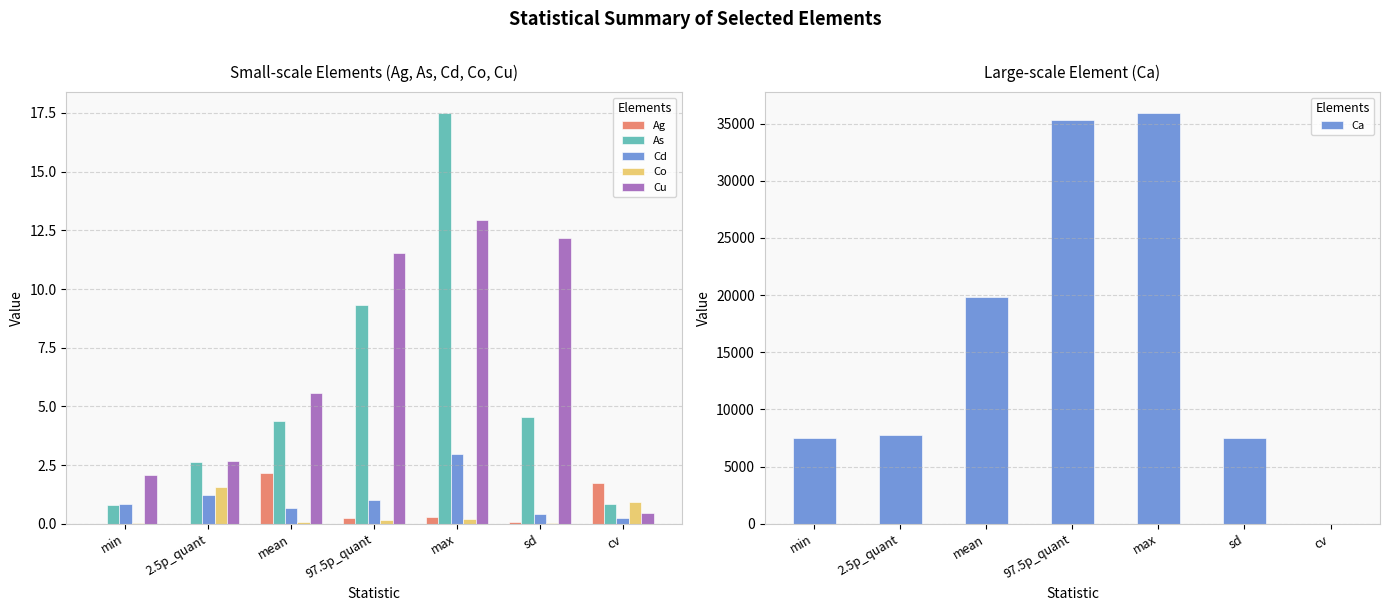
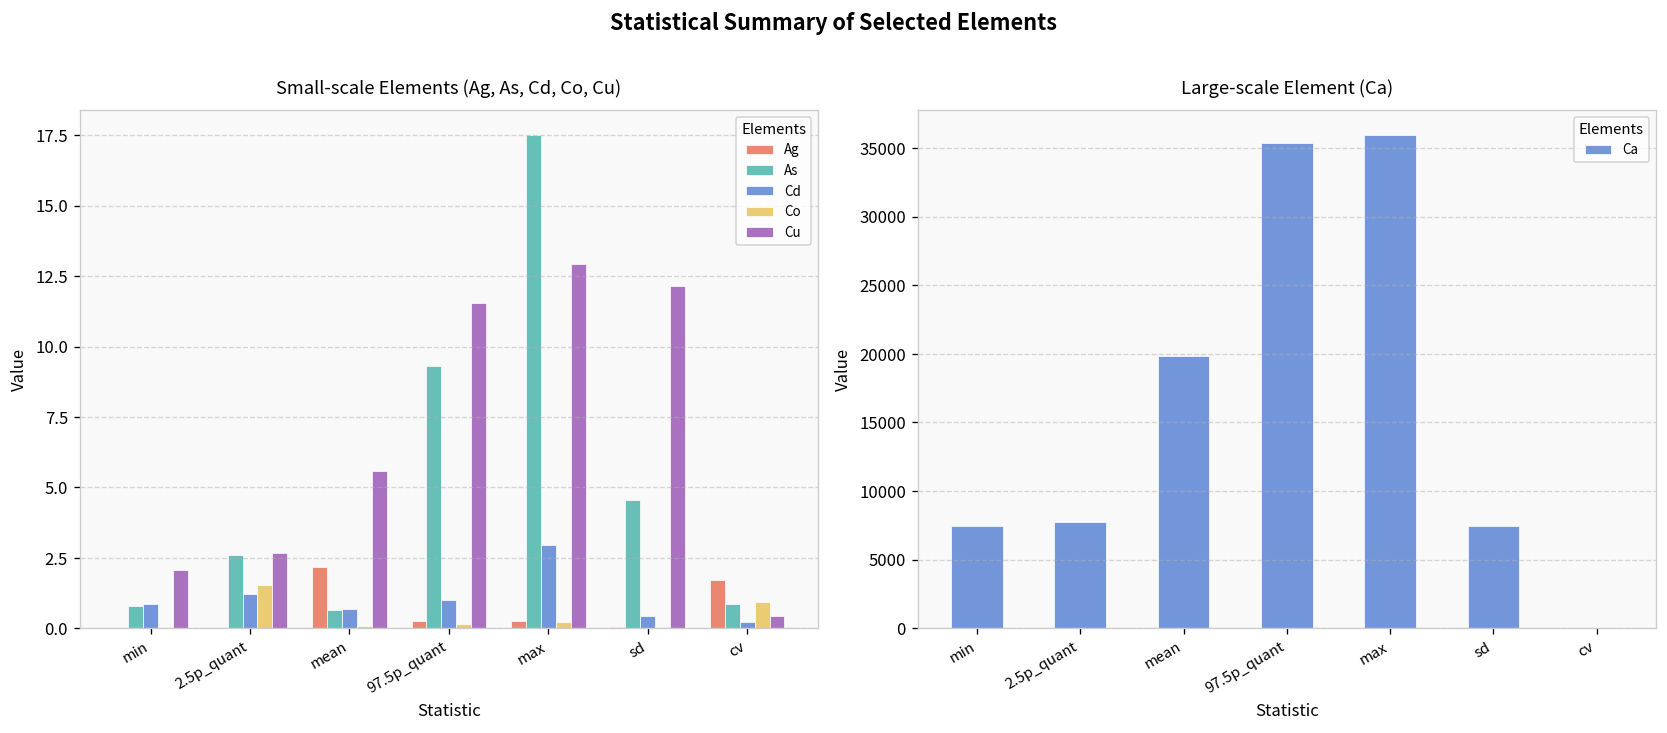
Small-scale Elements (Ag, As, Cd, Co, Cu), As, mean: 4.4 -> 0.7
